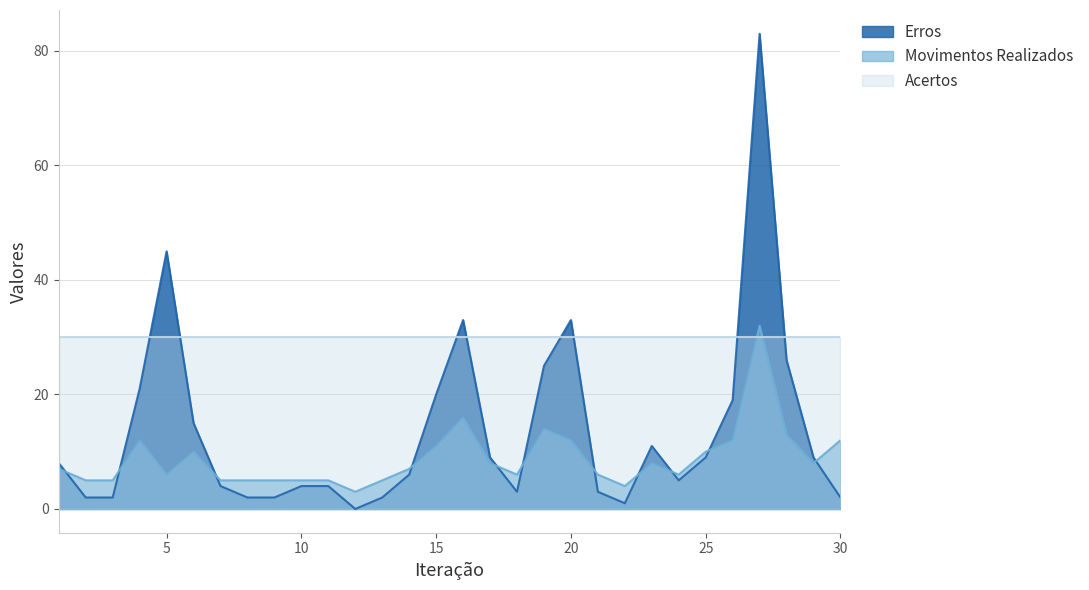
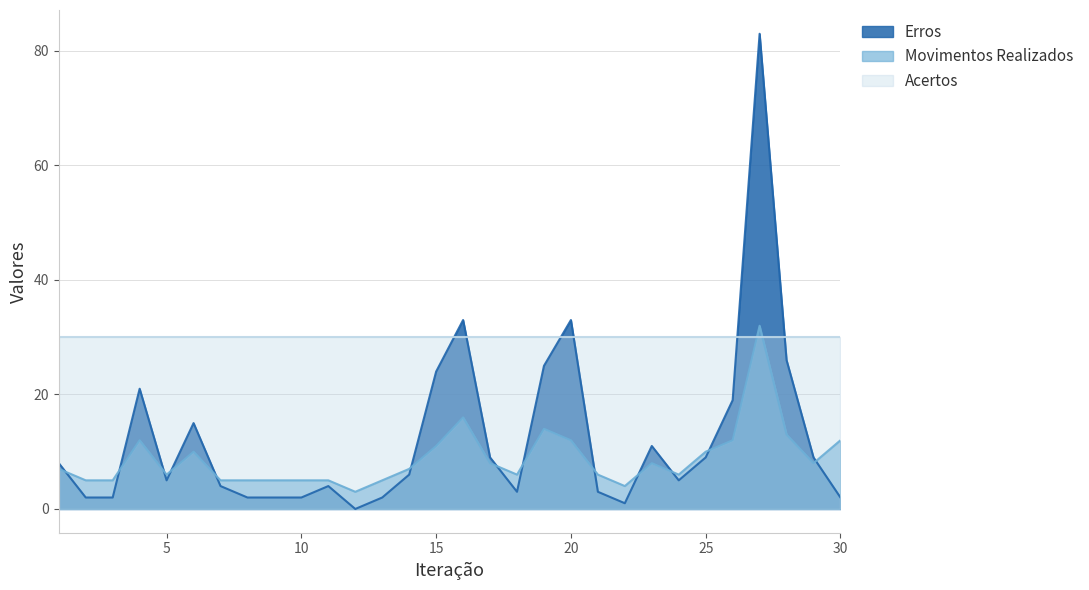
Erros, 5: 45 -> 5
Erros, 10: 4 -> 2
Erros, 15: 20 -> 24
